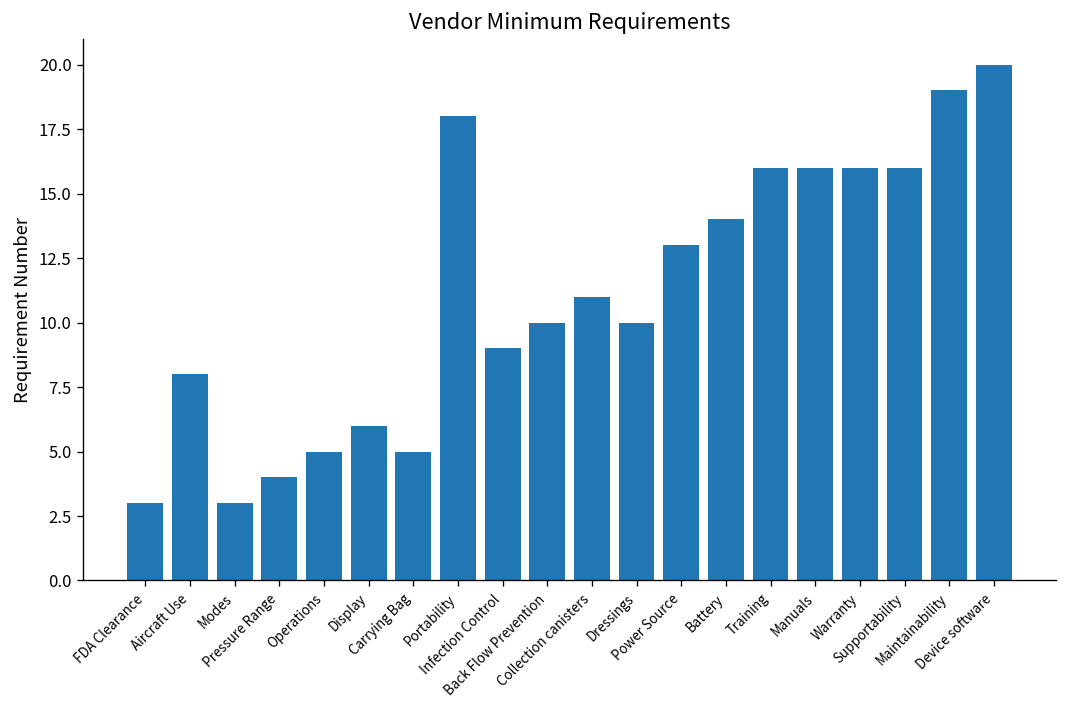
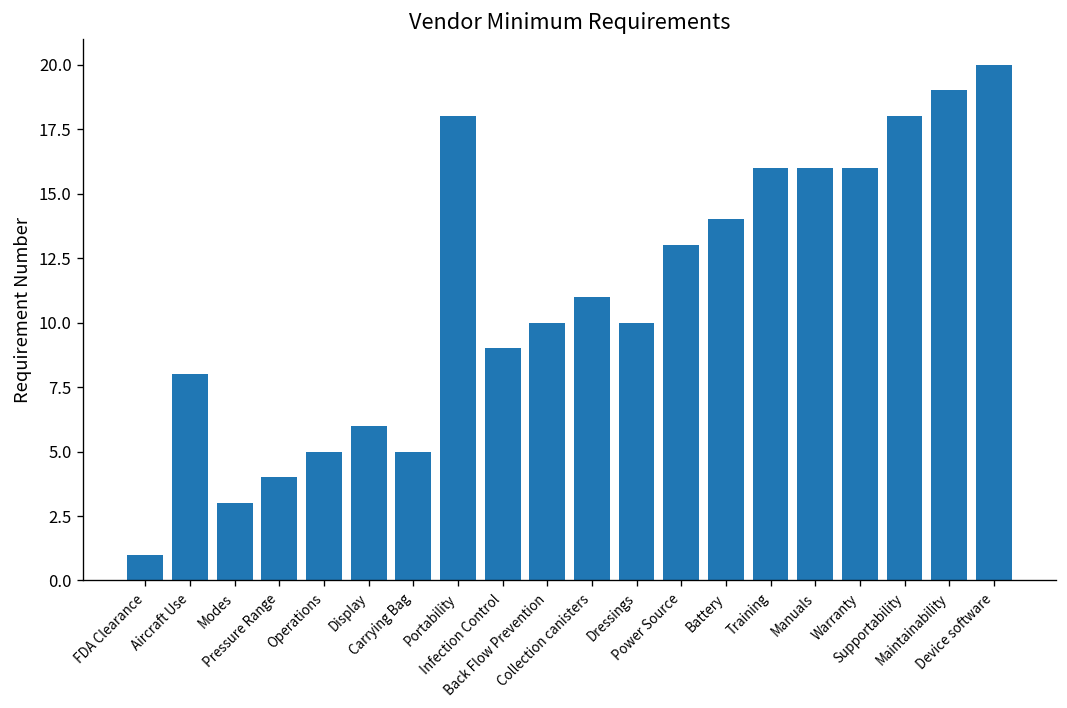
FDA Clearance: 3 -> 1
Supportability: 16 -> 18
